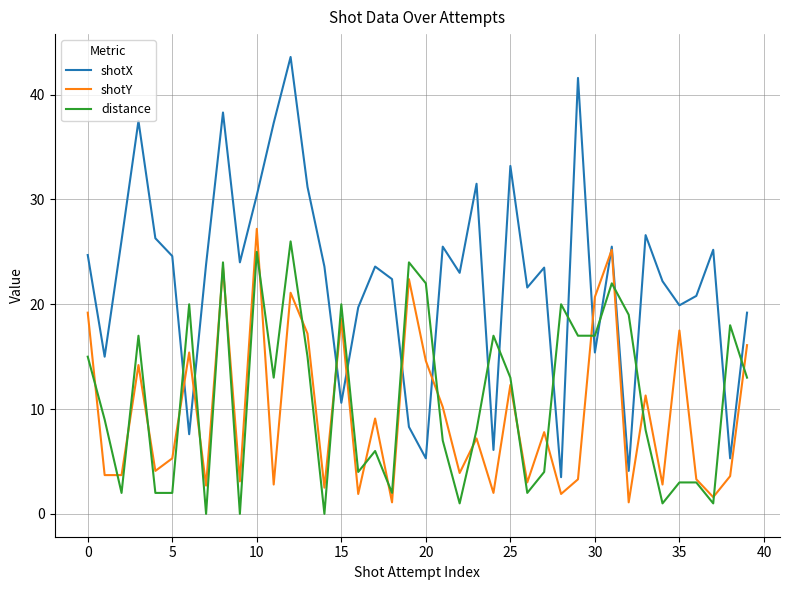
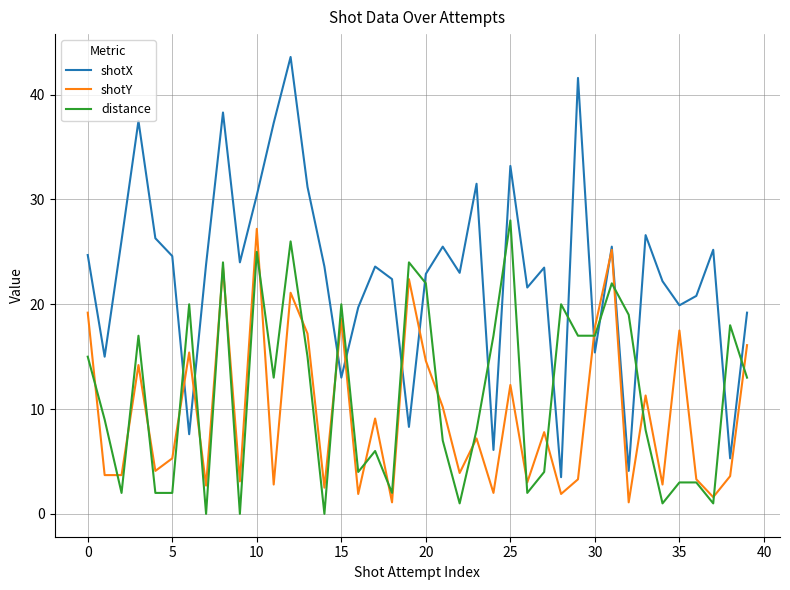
shotX, 15: 10.6 -> 13.0
shotX, 20: 5.3 -> 22.9
distance, 25: 13 -> 28
shotY, 30: 20.7 -> 17.8
